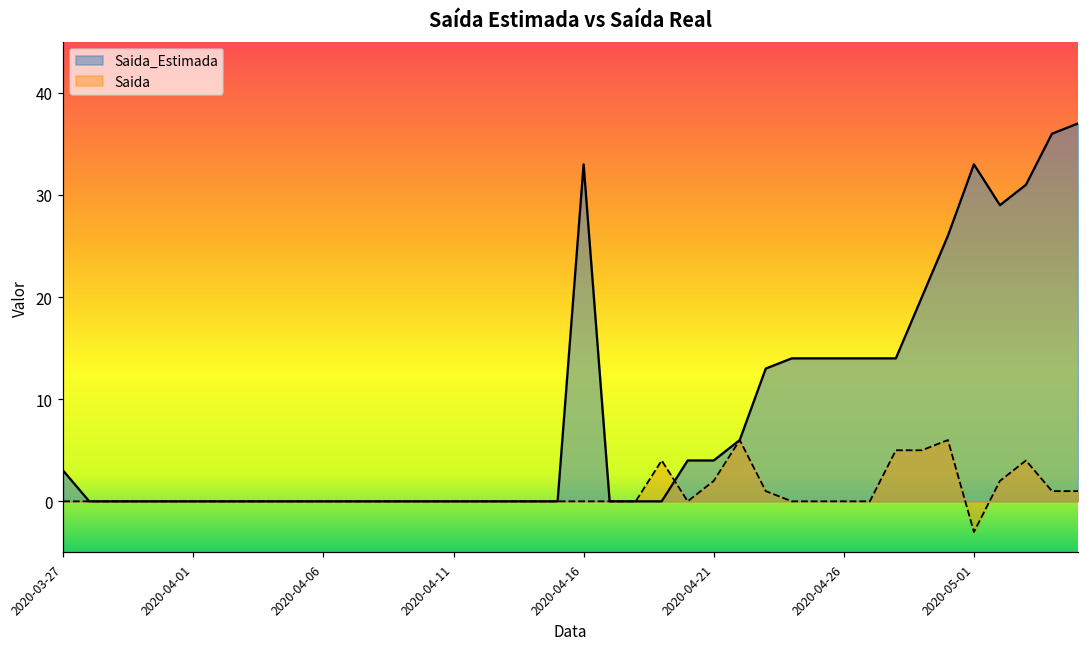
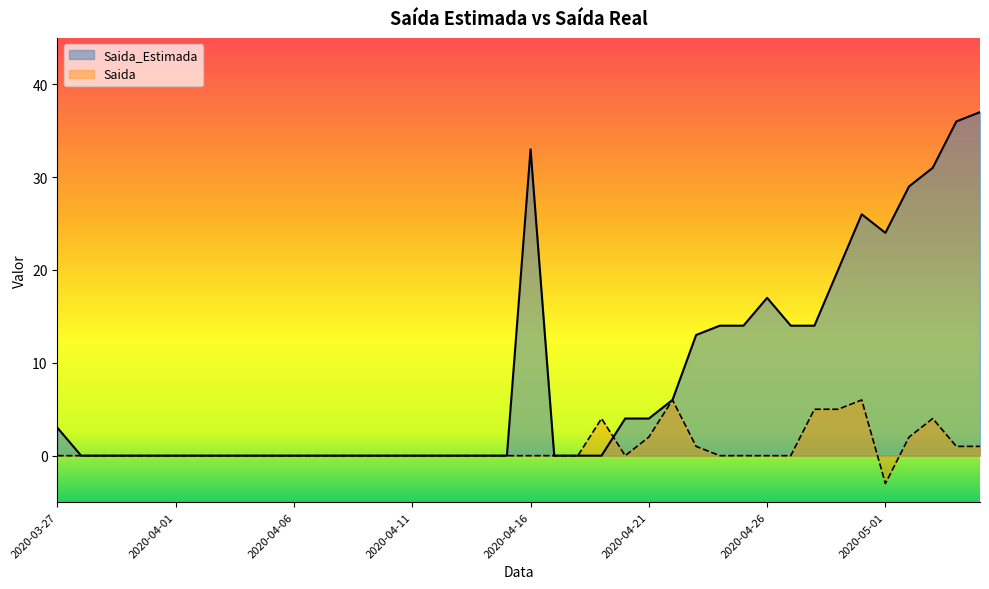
Saida_Estimada, 2020-04-26: 14 -> 17
Saida_Estimada, 2020-05-01: 33 -> 24
